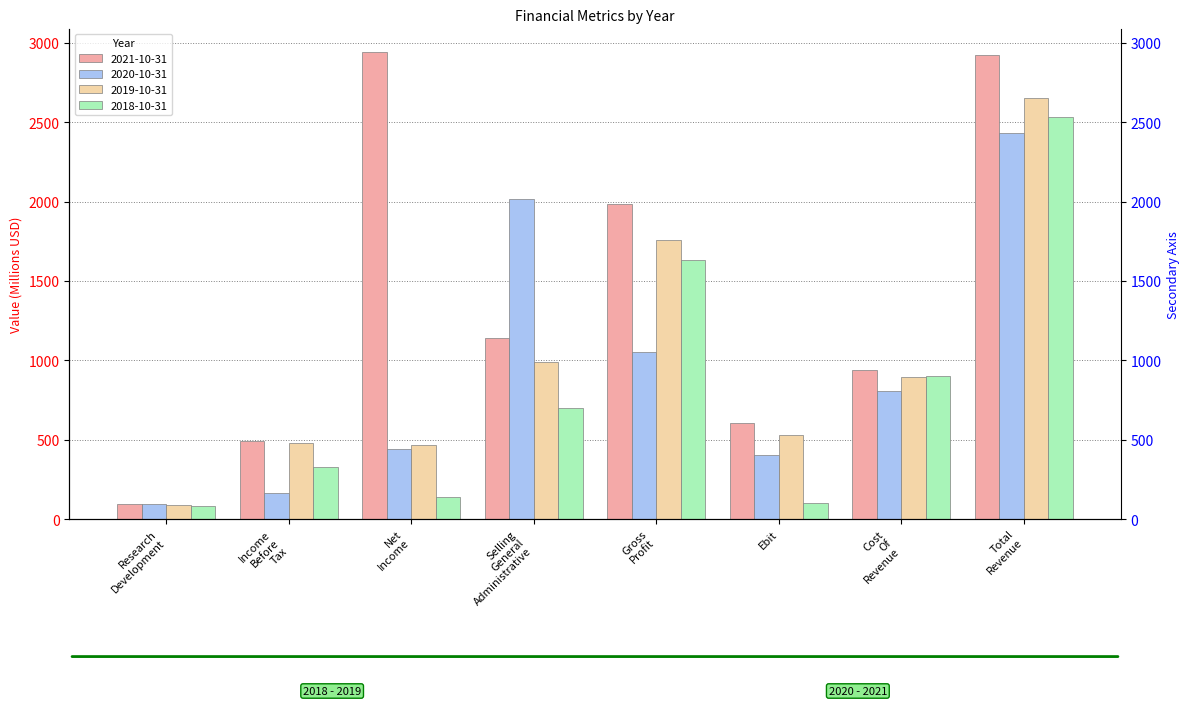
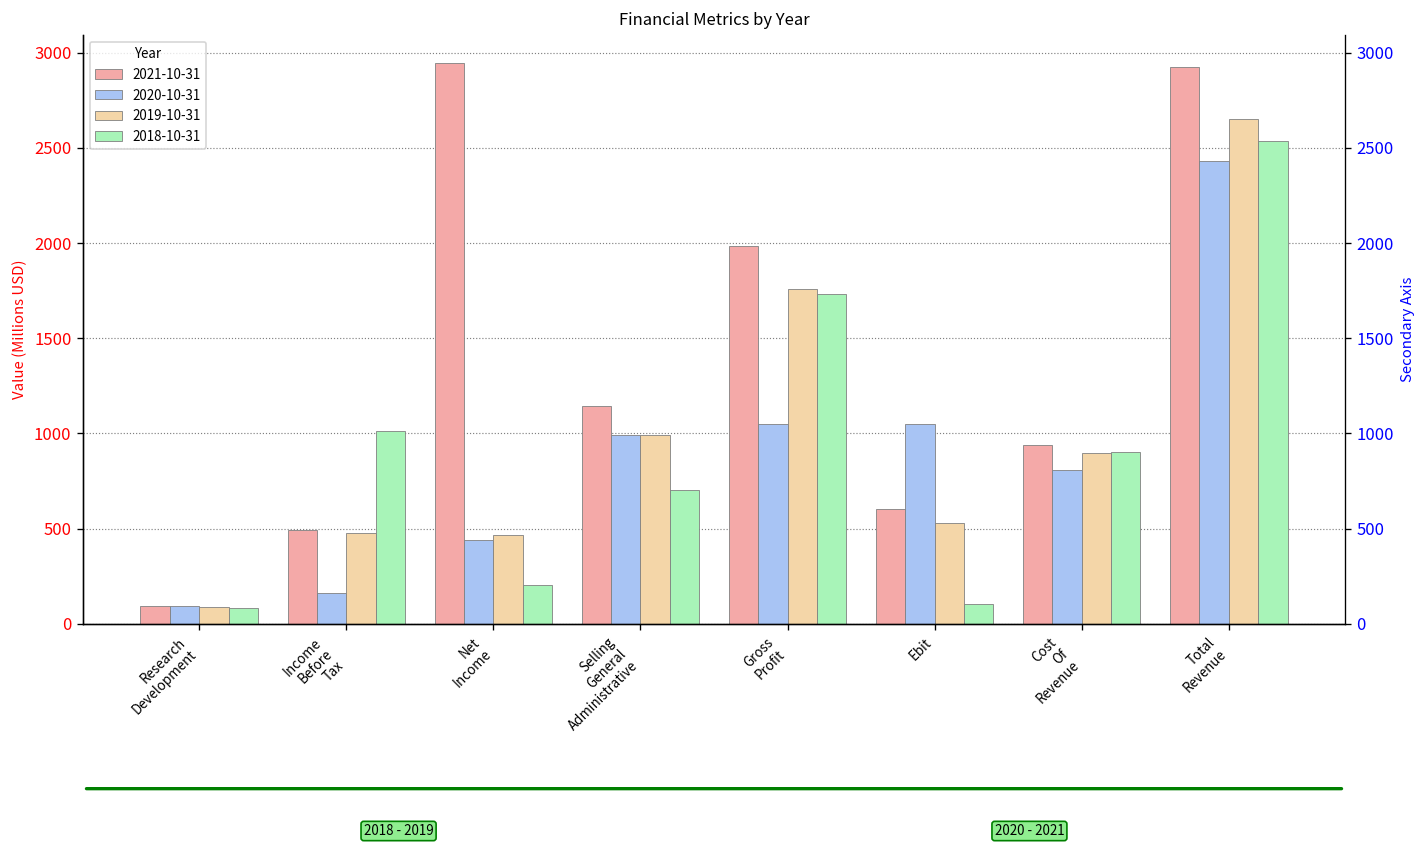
2018-10-31, Income Before Tax: 330 -> 1010
2018-10-31, Net Income: 140 -> 200
2020-10-31, Selling General Administrative: 2020 -> 990
2018-10-31, Gross Profit: 1630 -> 1730
2020-10-31, Ebit: 400 -> 1050
